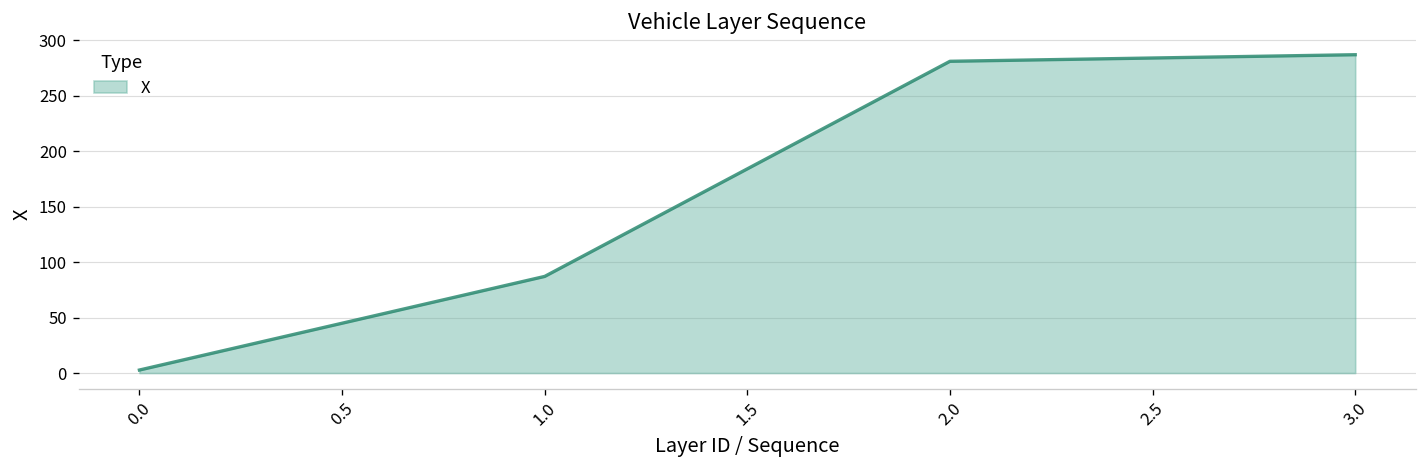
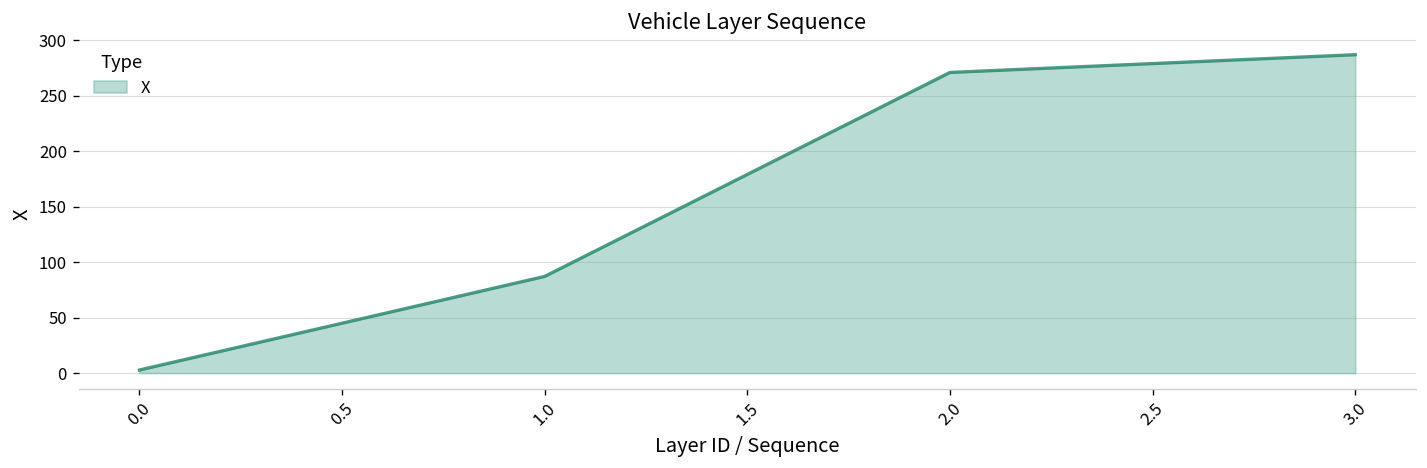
2.0: 280 -> 270
